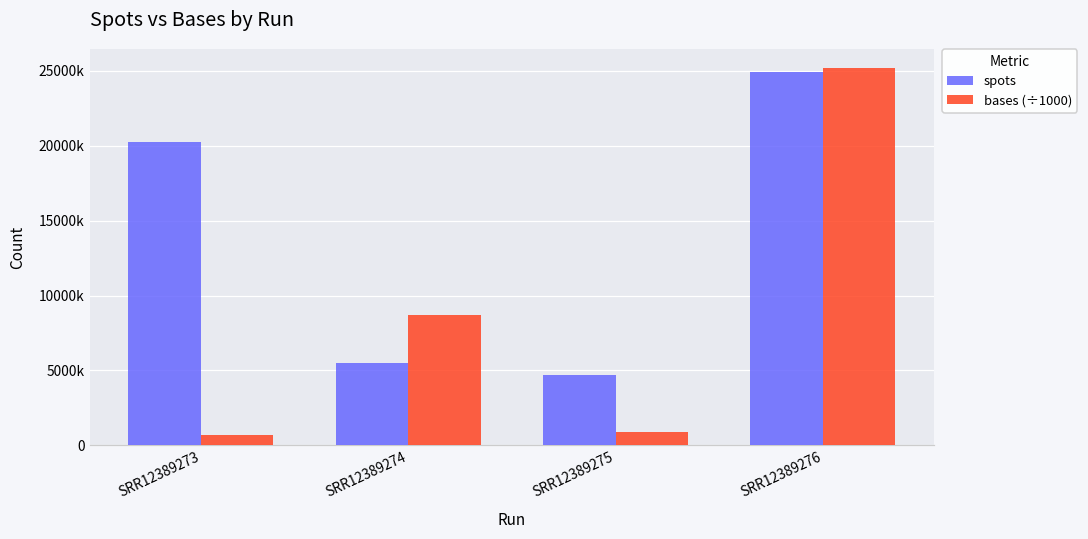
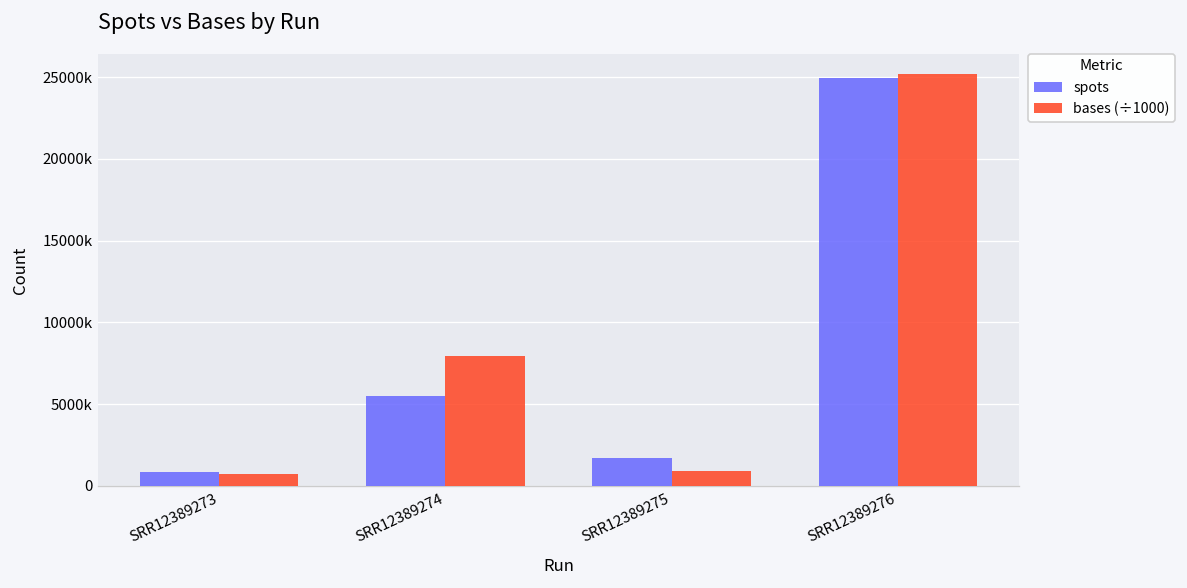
spots, SRR12389273: 20300000 -> 800000
bases (÷1000), SRR12389274: 8700000 -> 7900000
spots, SRR12389275: 4700000 -> 1700000
